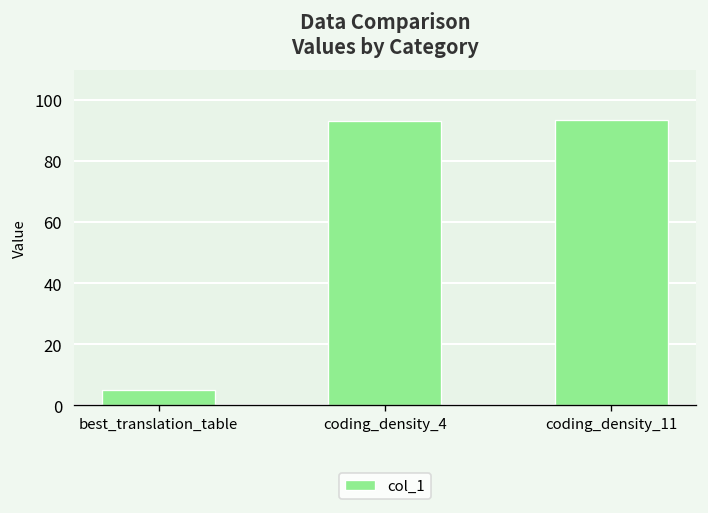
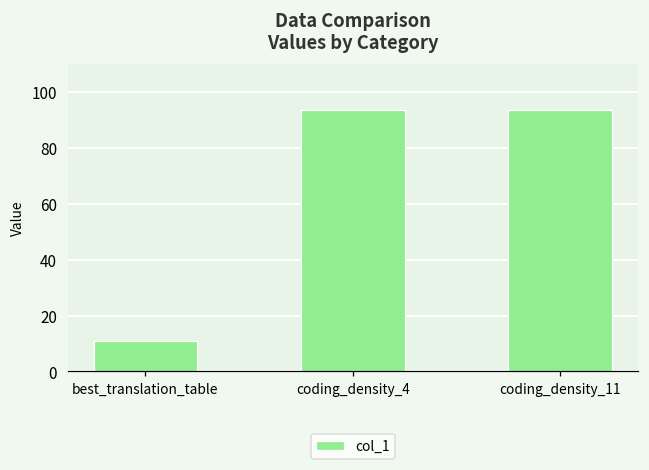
best_translation_table: 5 -> 11
